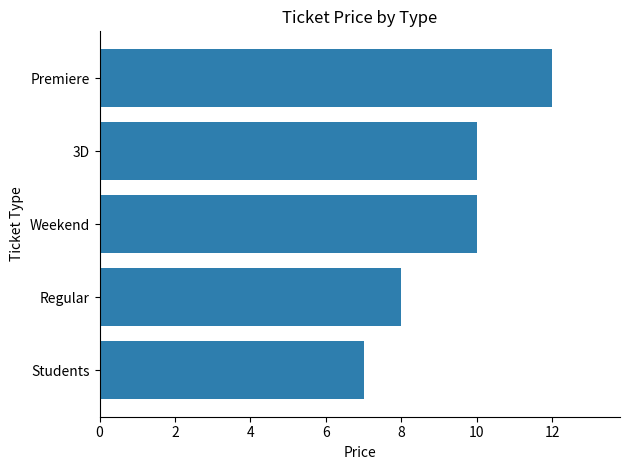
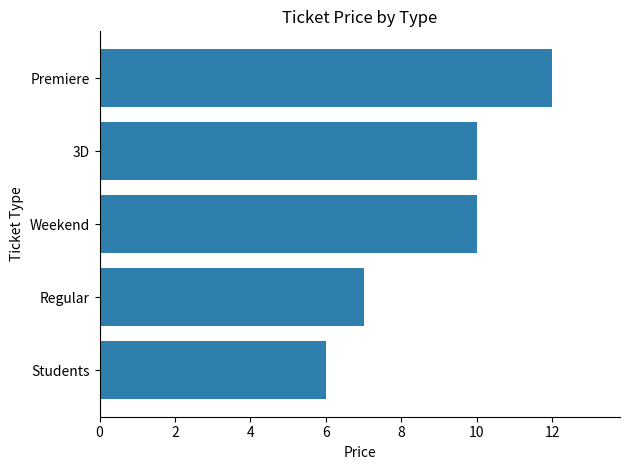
Regular: 8 -> 7
Students: 7 -> 6
